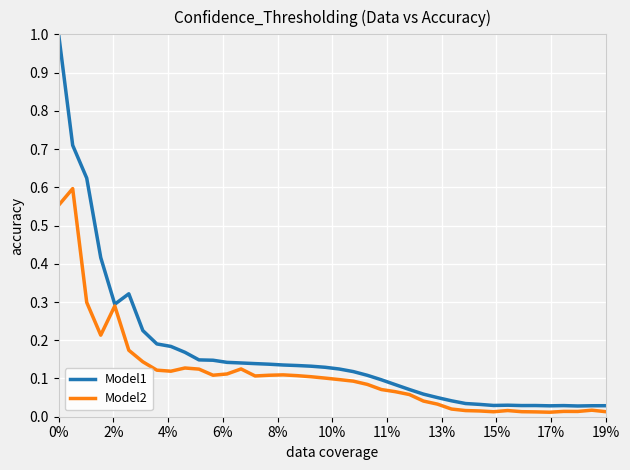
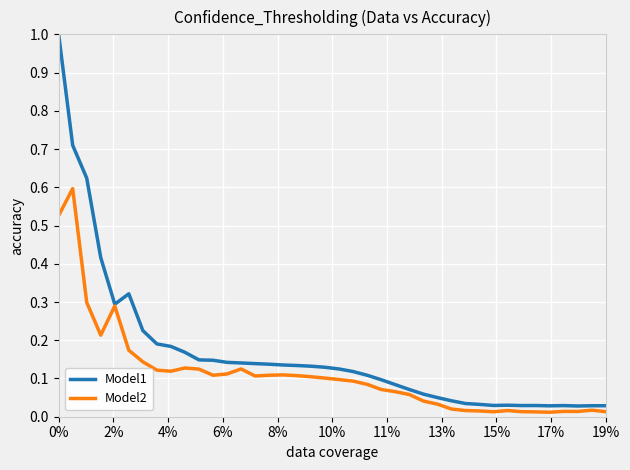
Model2, 0%: 0.55 -> 0.53
